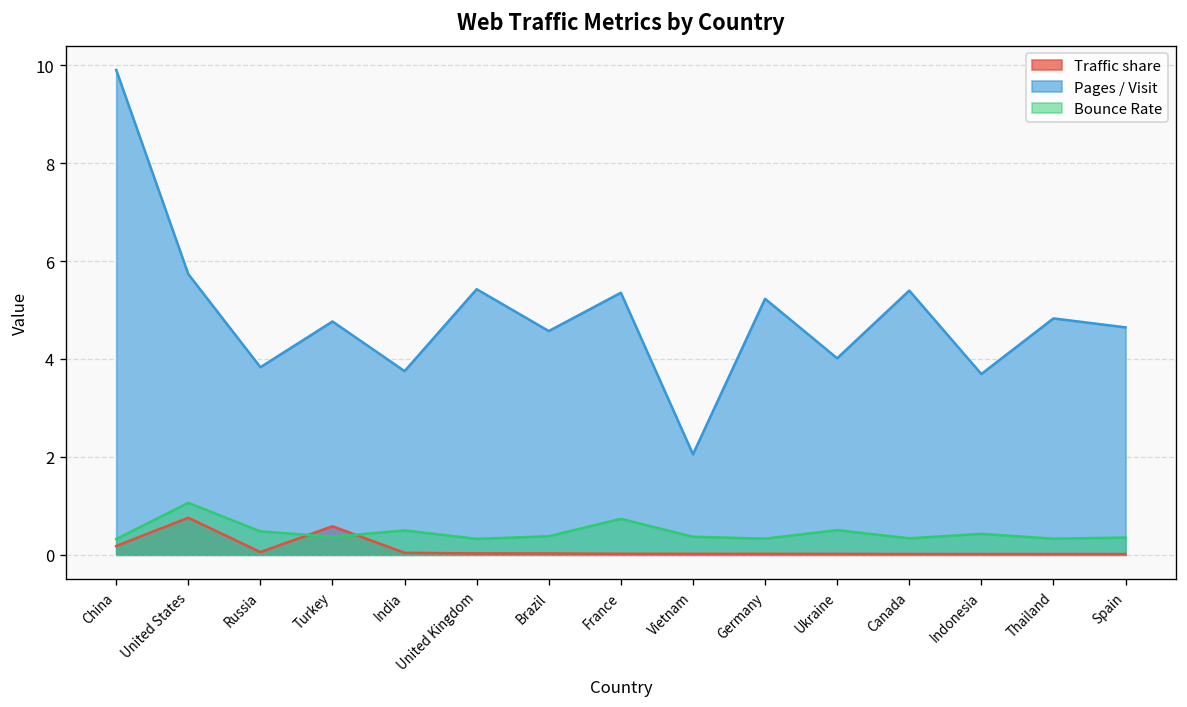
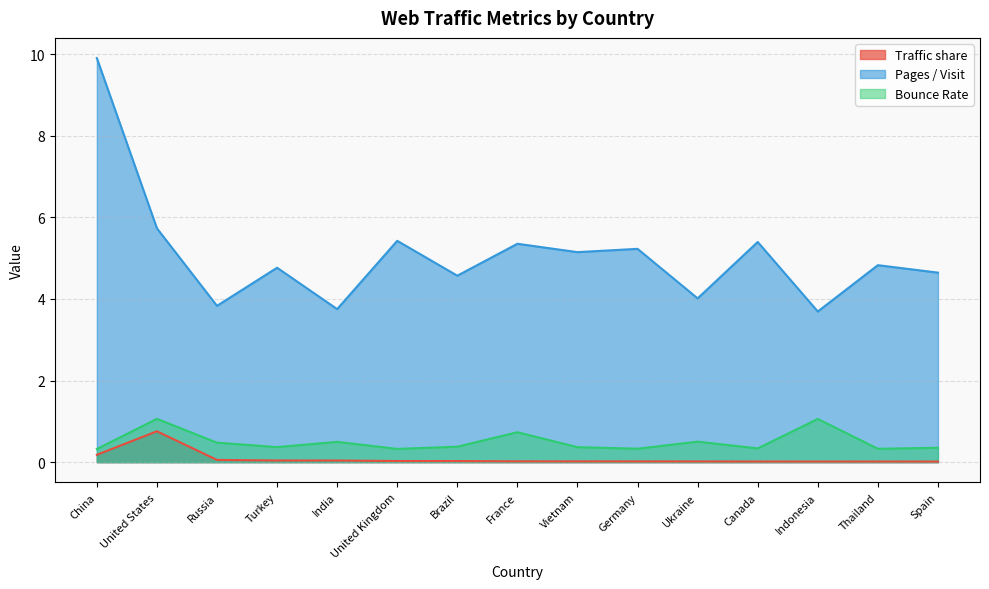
Traffic share, Turkey: 0.6 -> 0.0
Pages / Visit, Vietnam: 2.1 -> 5.1
Bounce Rate, Indonesia: 0.4 -> 1.1
